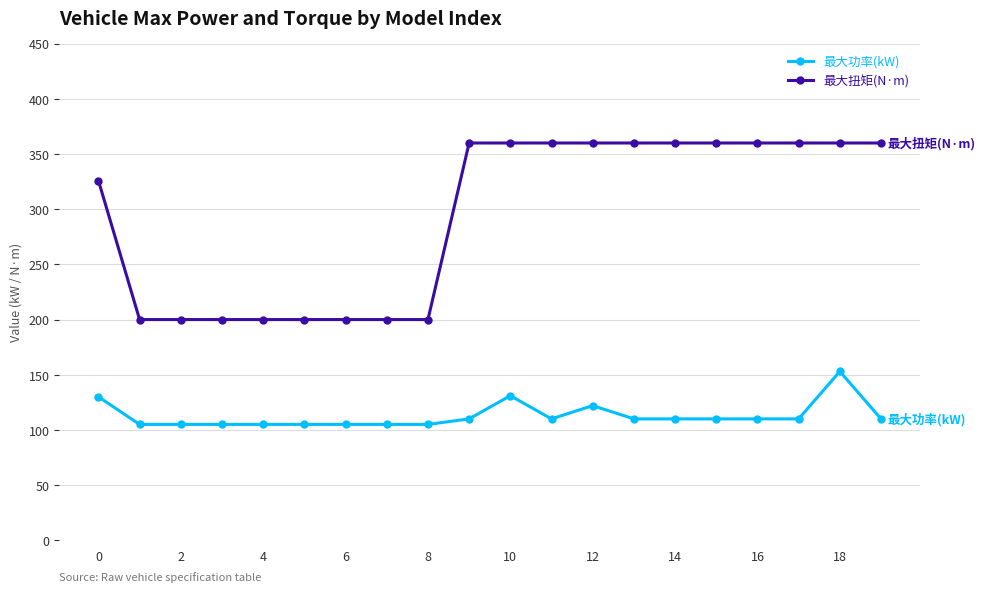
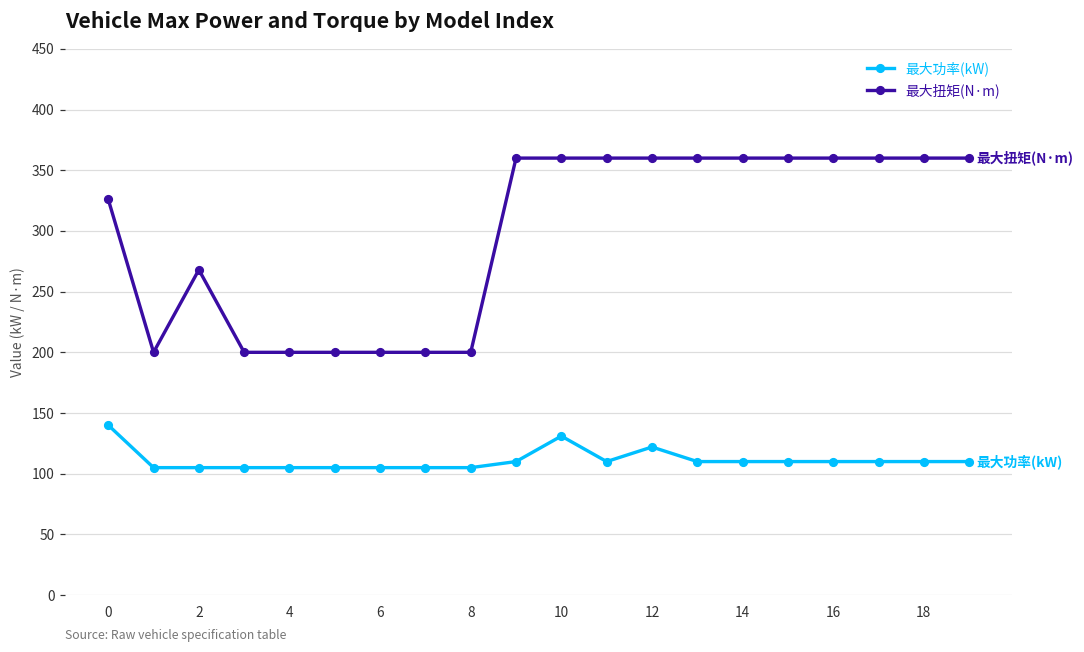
最大功率(kW), 0: 130 -> 140
最大扭矩(N·m), 2: 200 -> 268
最大功率(kW), 18: 153 -> 110
